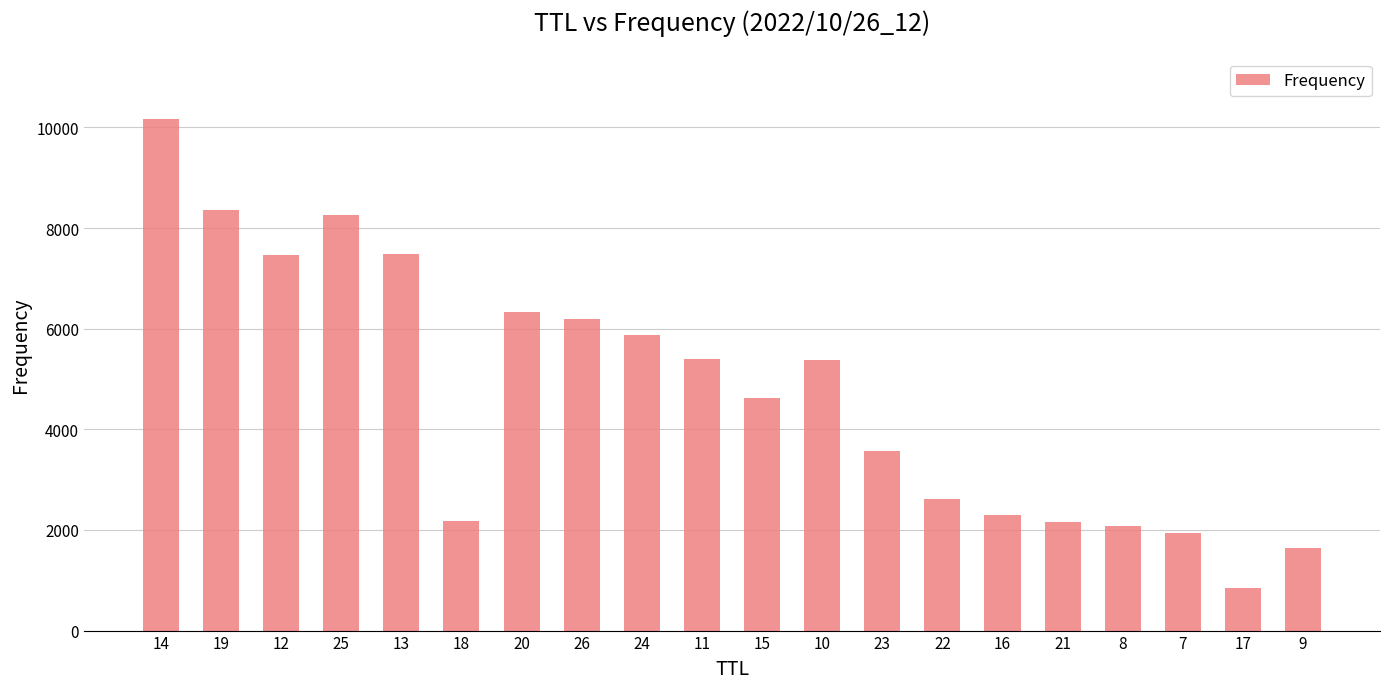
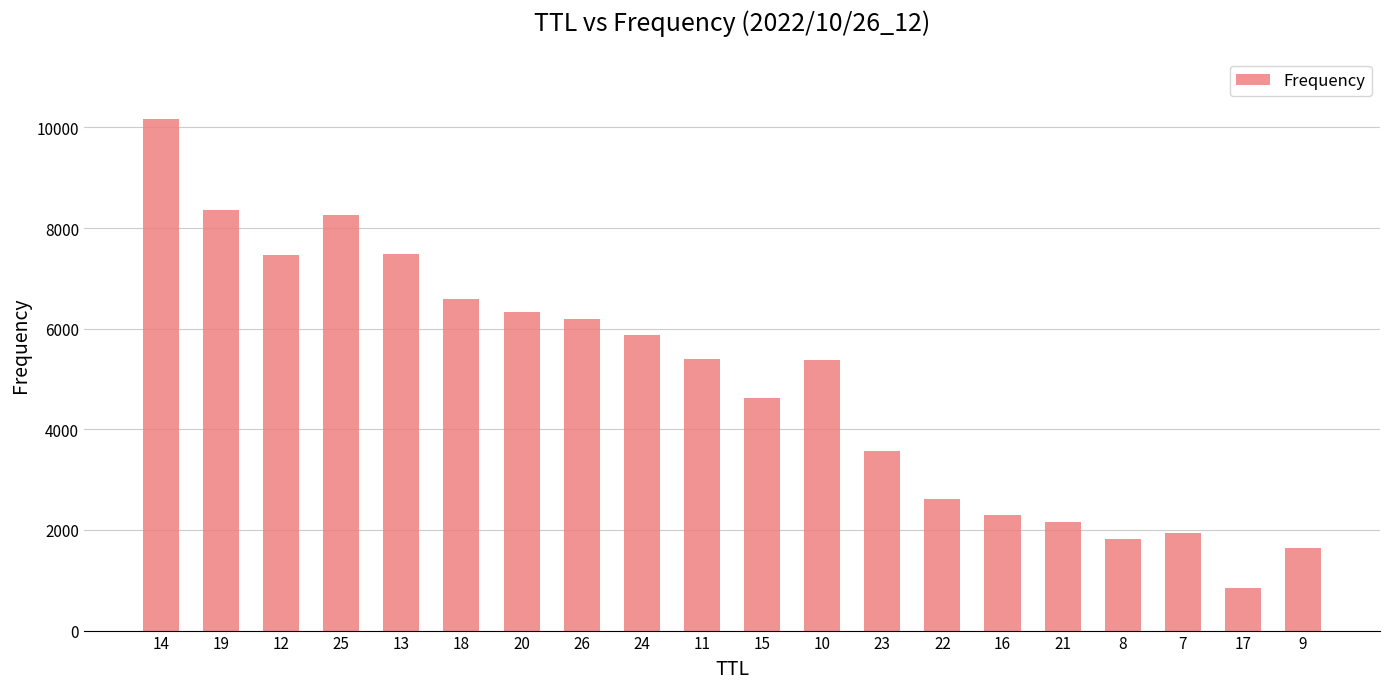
18: 2200 -> 6600
8: 2100 -> 1800
